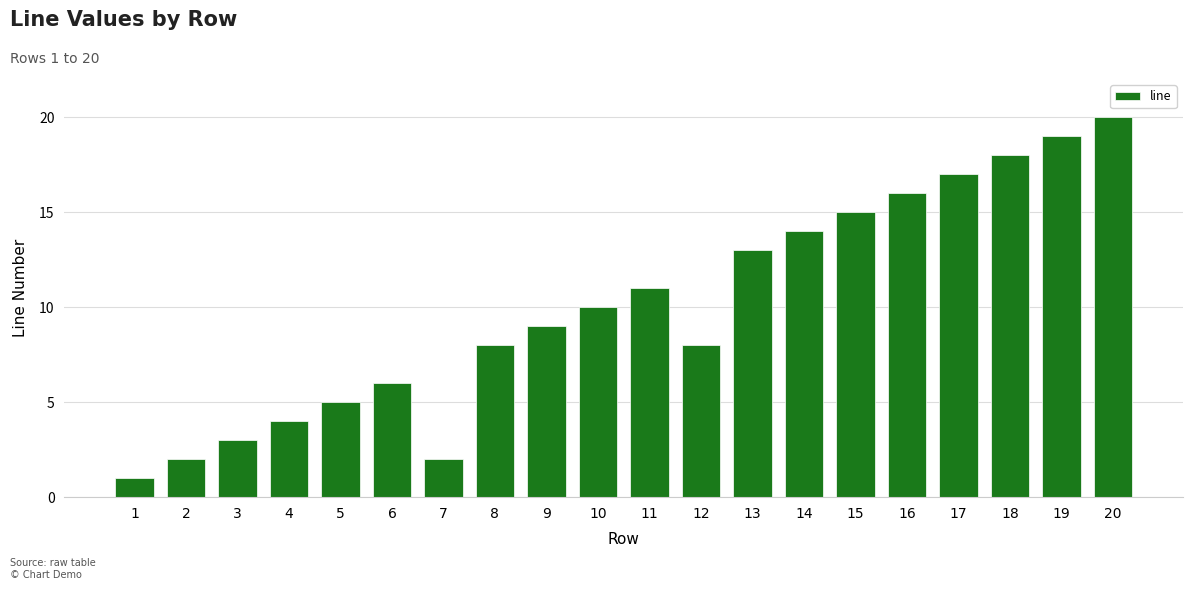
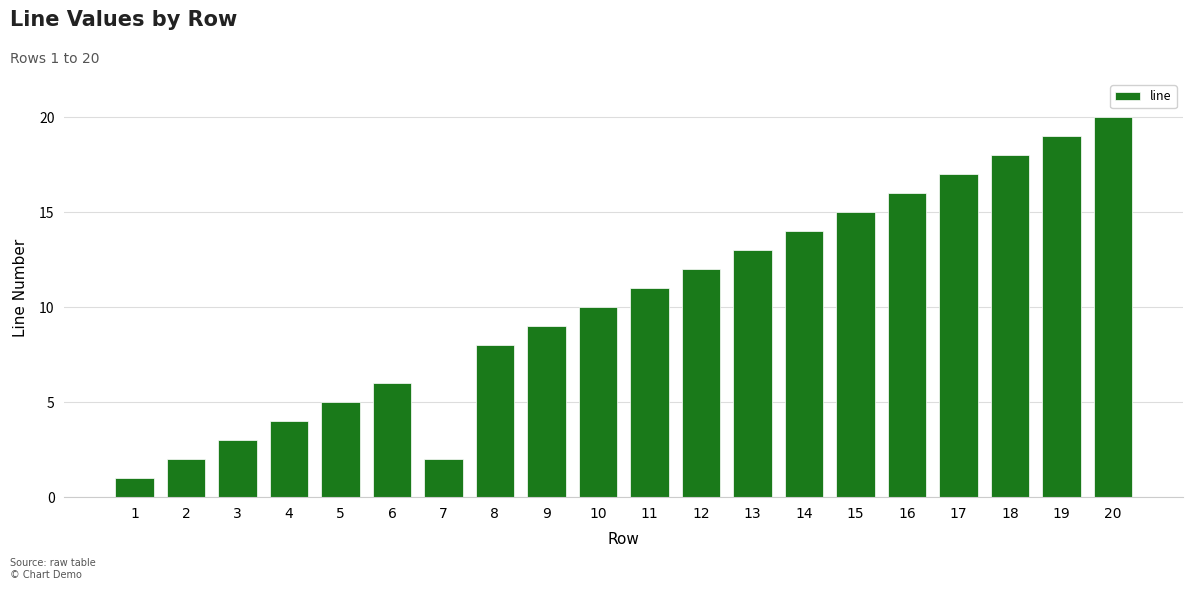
12: 8 -> 12
